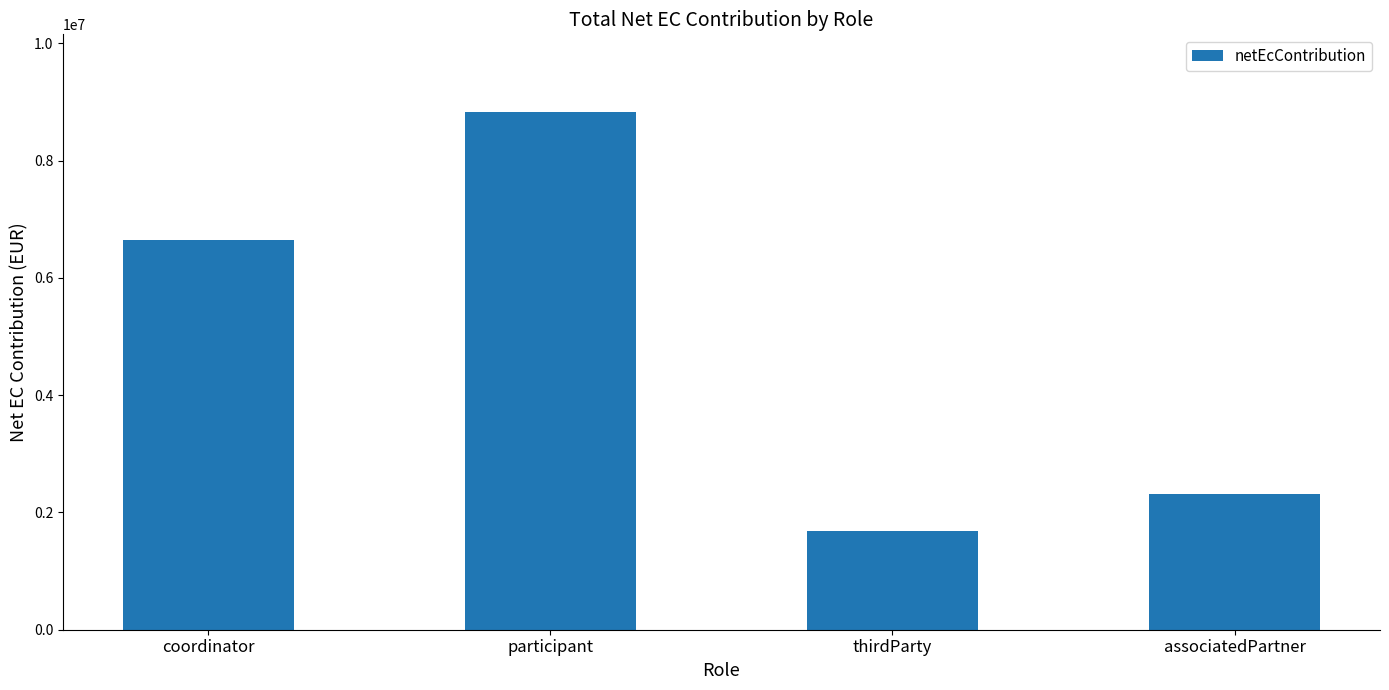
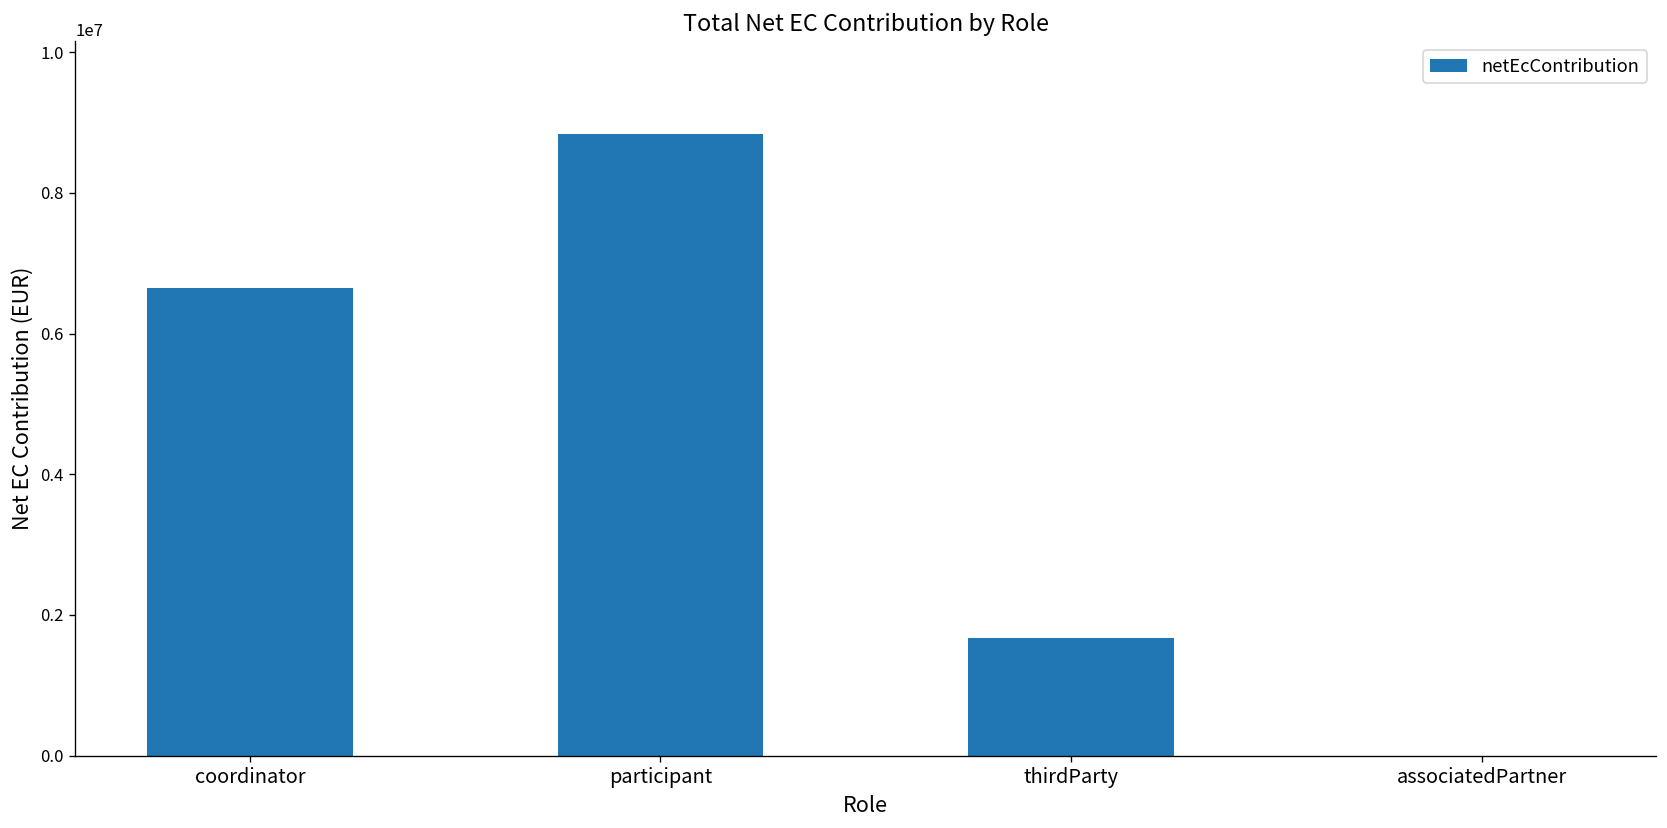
associatedPartner: 2300000 -> 0
